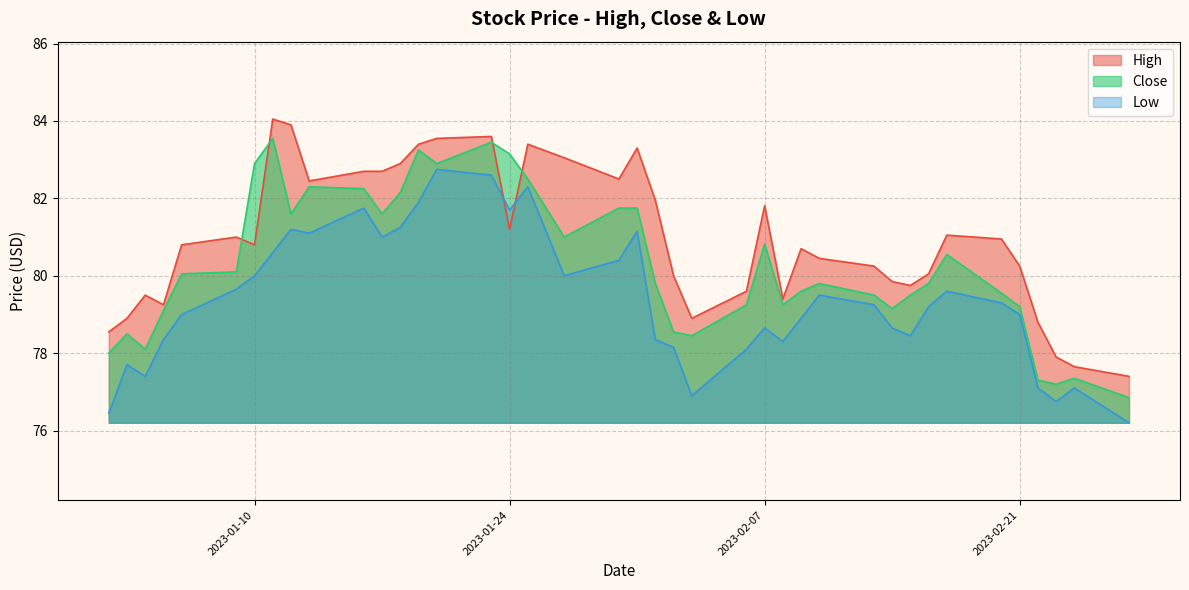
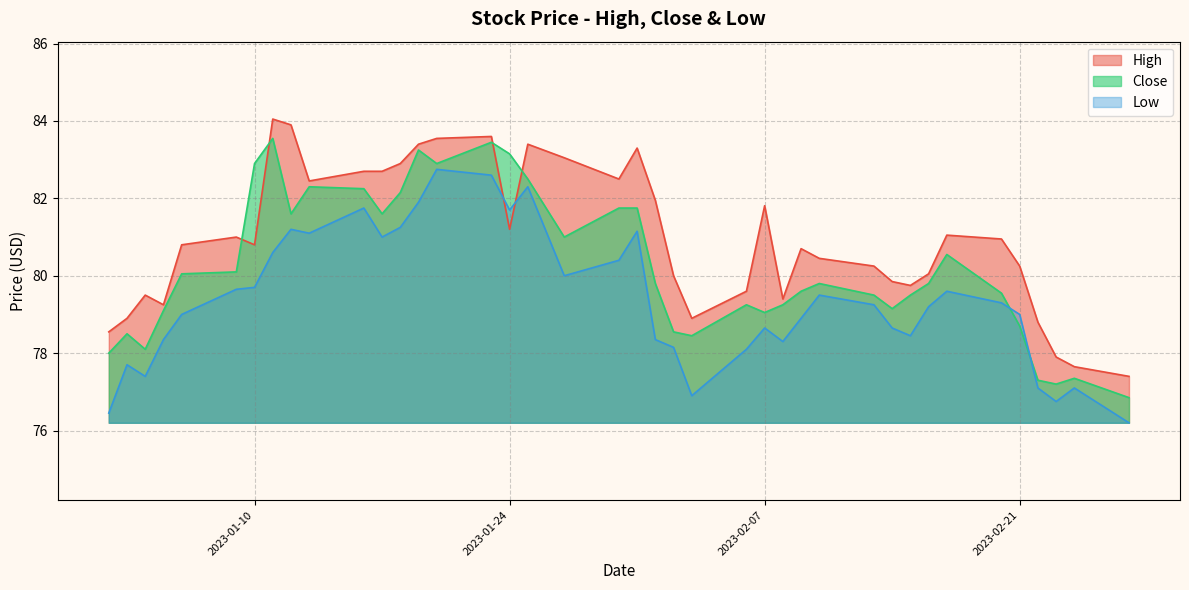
Low, 2023-01-10: 80.0 -> 79.7
Close, 2023-02-07: 80.8 -> 79.1
Close, 2023-02-21: 79.2 -> 78.7
